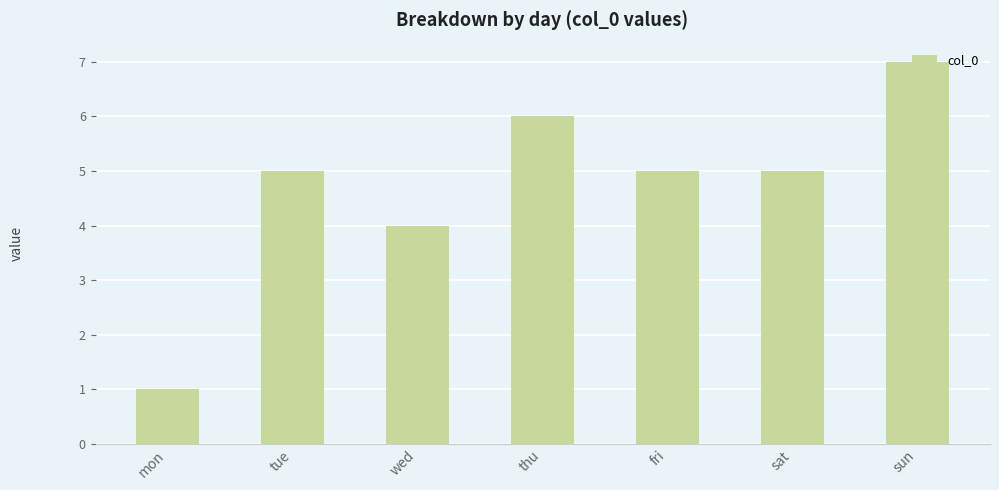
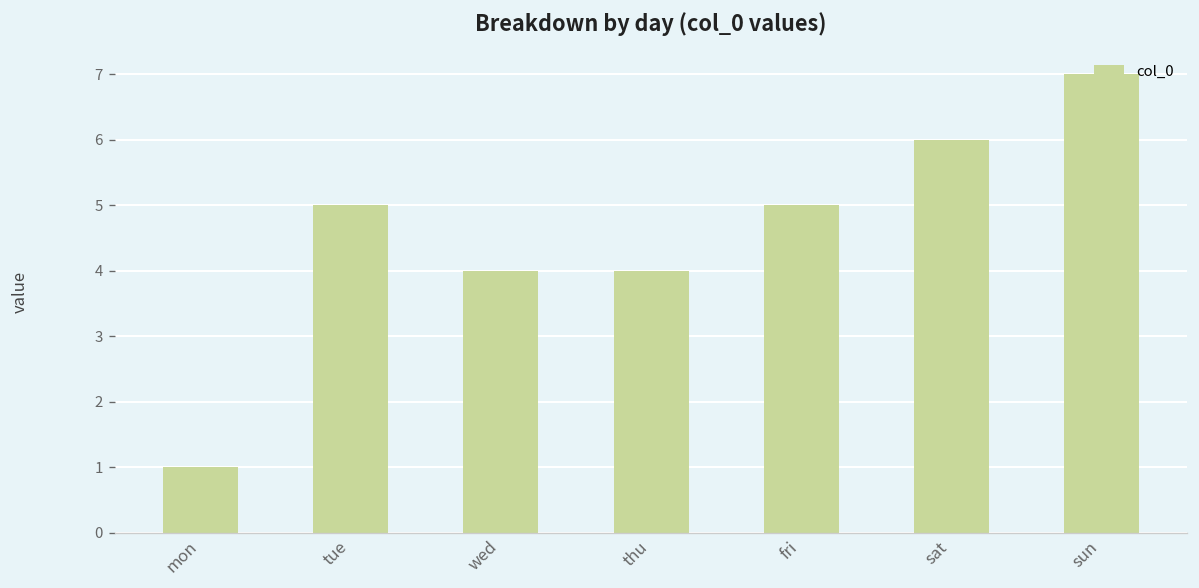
thu: 6 -> 4
sat: 5 -> 6
